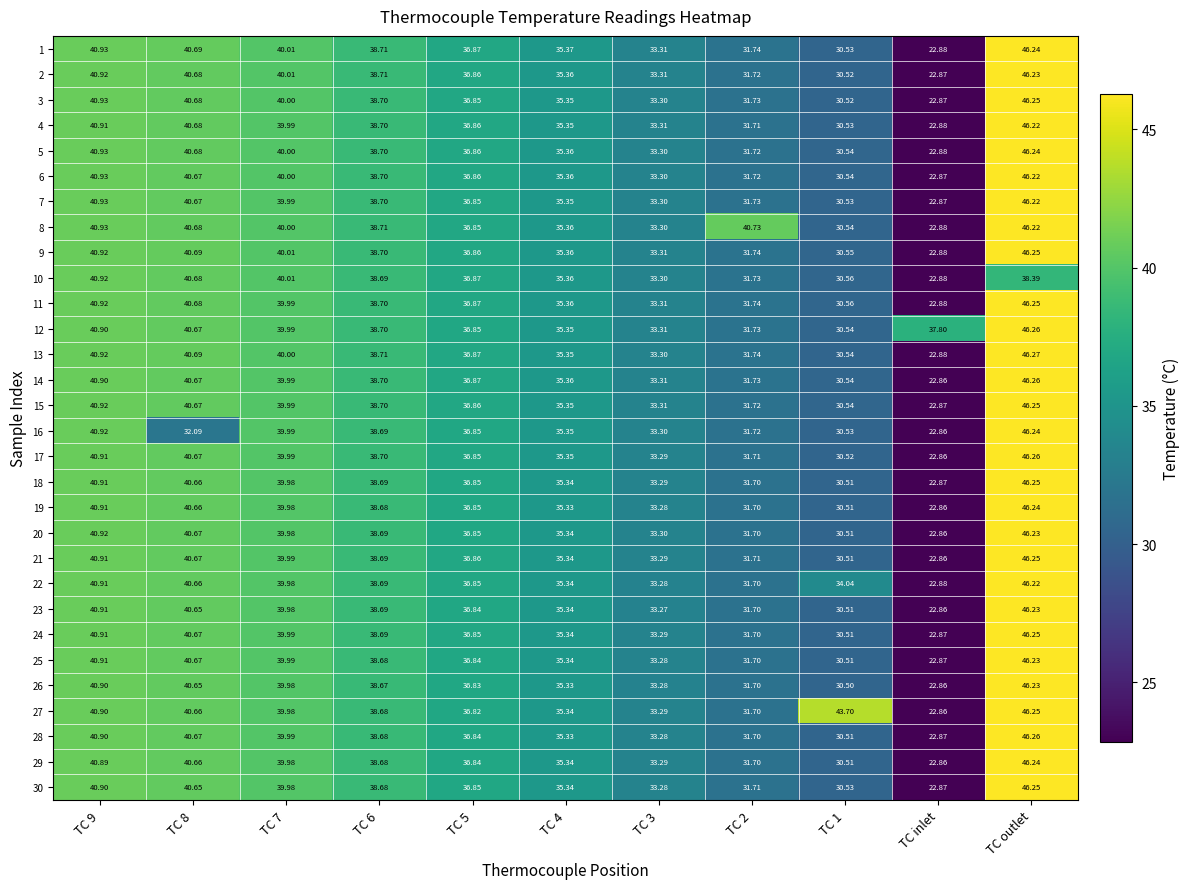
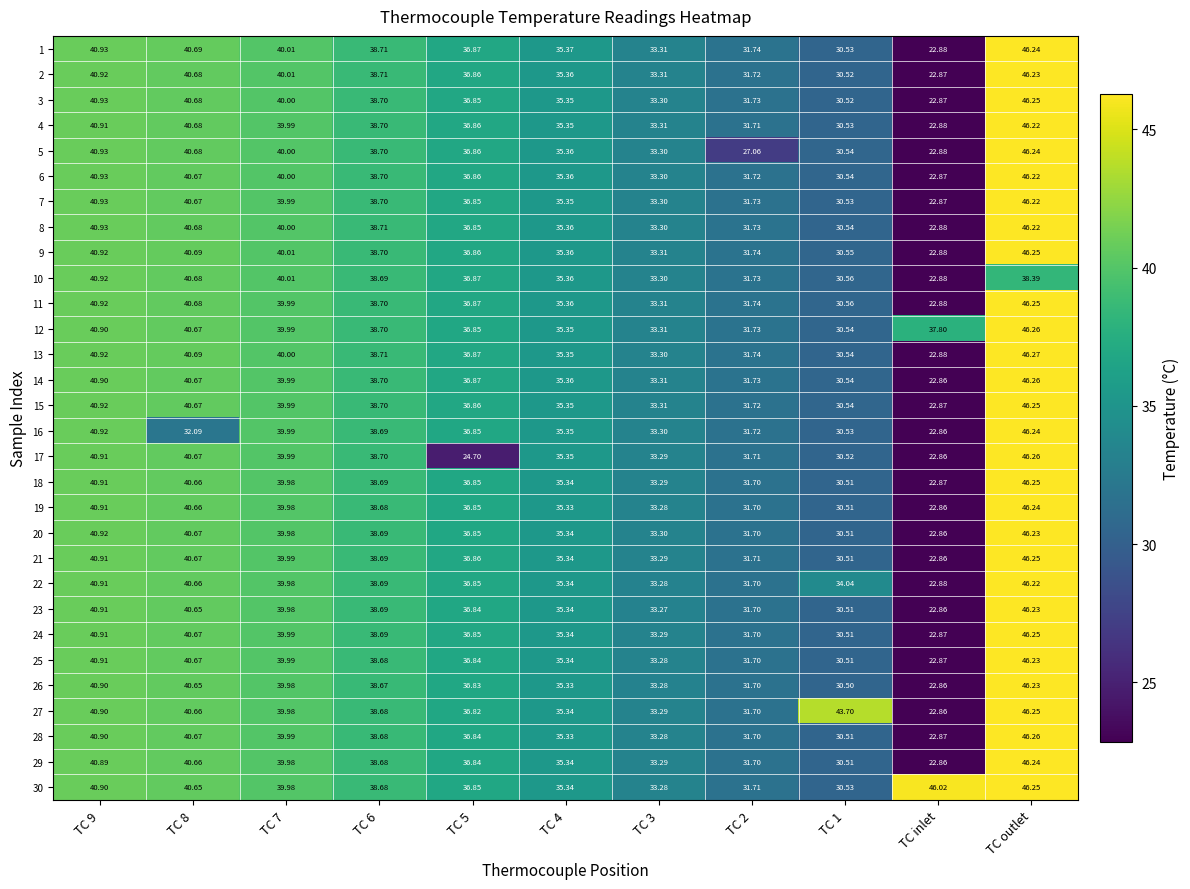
5, TC 2: 31.72 -> 27.06
8, TC 2: 40.73 -> 31.73
17, TC 5: 36.85 -> 24.70
30, TC inlet: 22.87 -> 46.02
